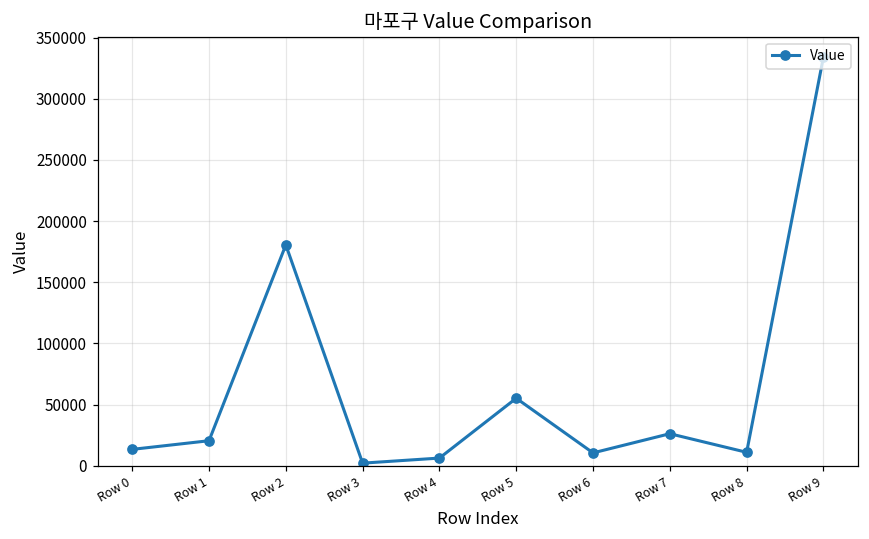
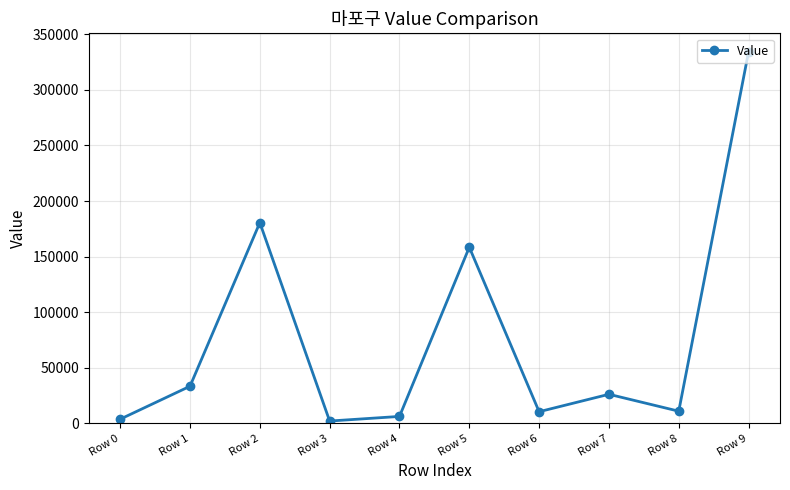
Row 0: 13000 -> 4000
Row 1: 20000 -> 33000
Row 5: 55000 -> 158000
